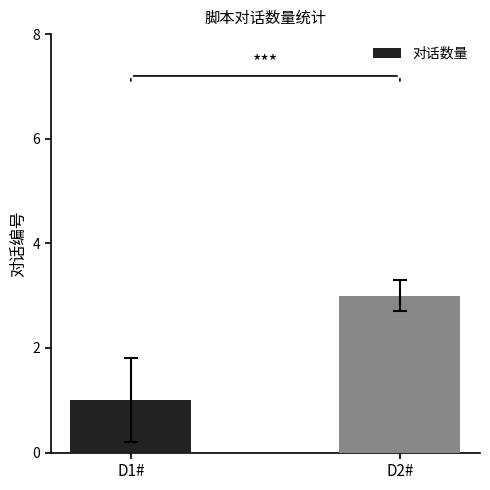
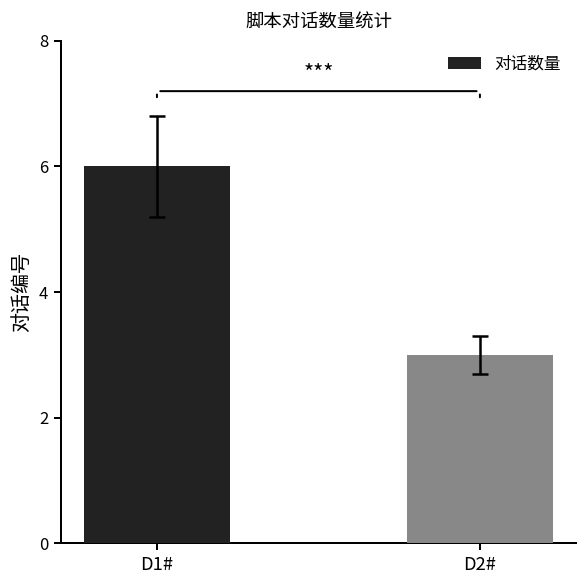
对话数量, D1#: 1 -> 6
